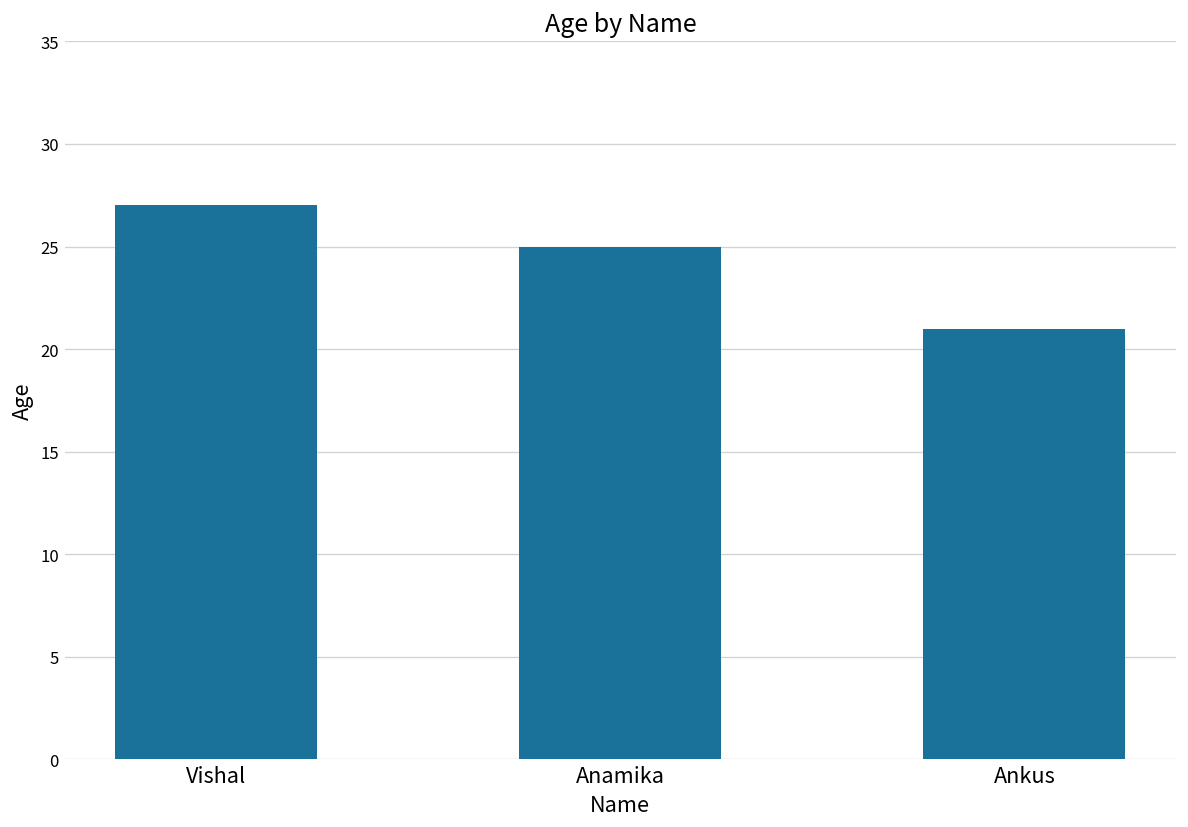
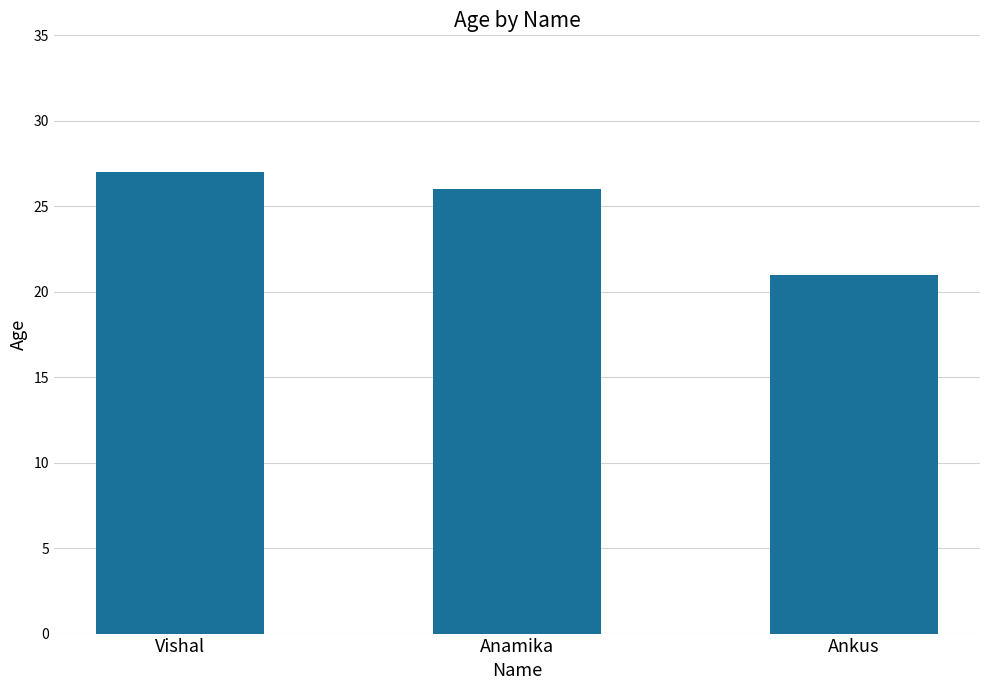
Anamika: 25 -> 26
